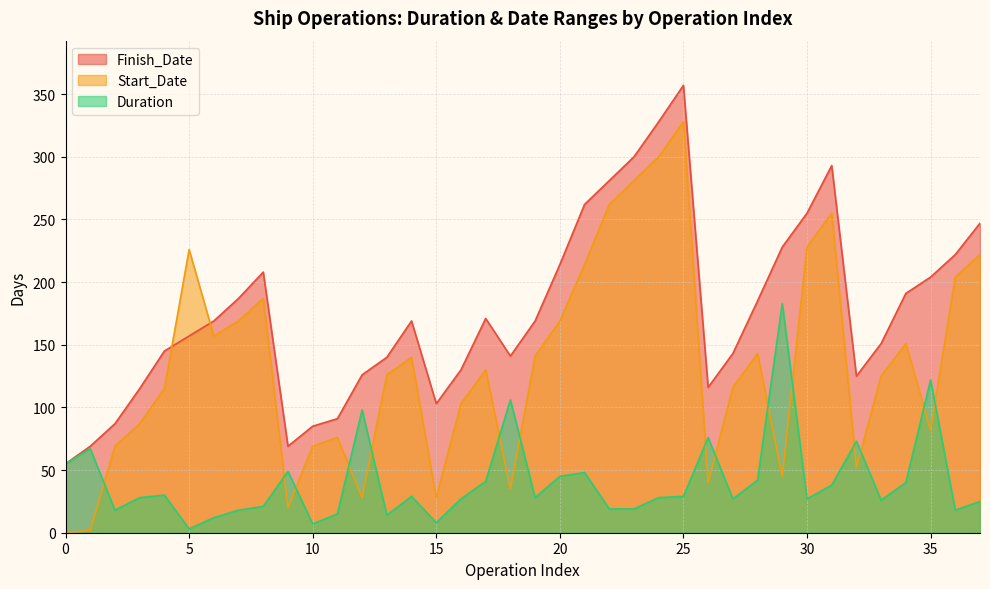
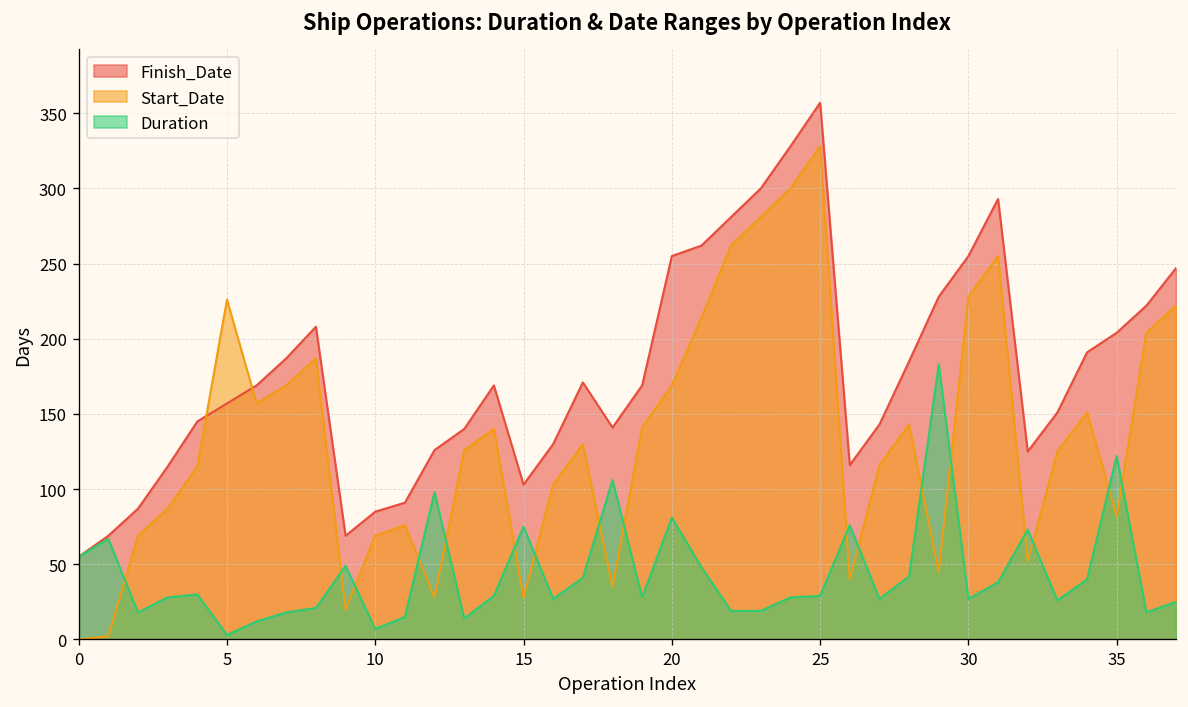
Duration, 15: 8 -> 75
Finish_Date, 20: 214 -> 255
Duration, 20: 45 -> 81
